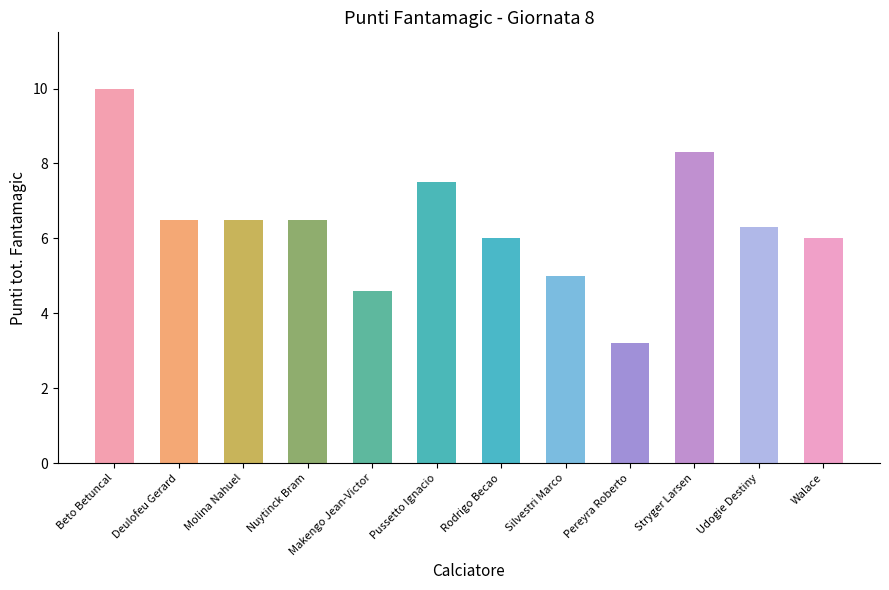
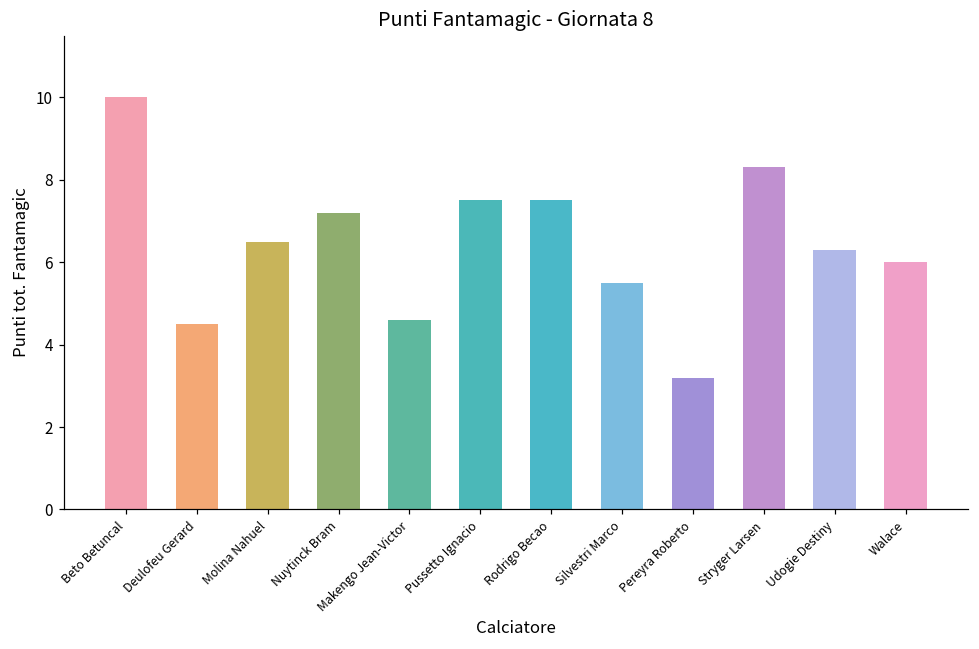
Deulofeu Gerard: 6.5 -> 4.5
Nuytinck Bram: 6.5 -> 7.2
Rodrigo Becao: 6.0 -> 7.5
Silvestri Marco: 5.0 -> 5.5
